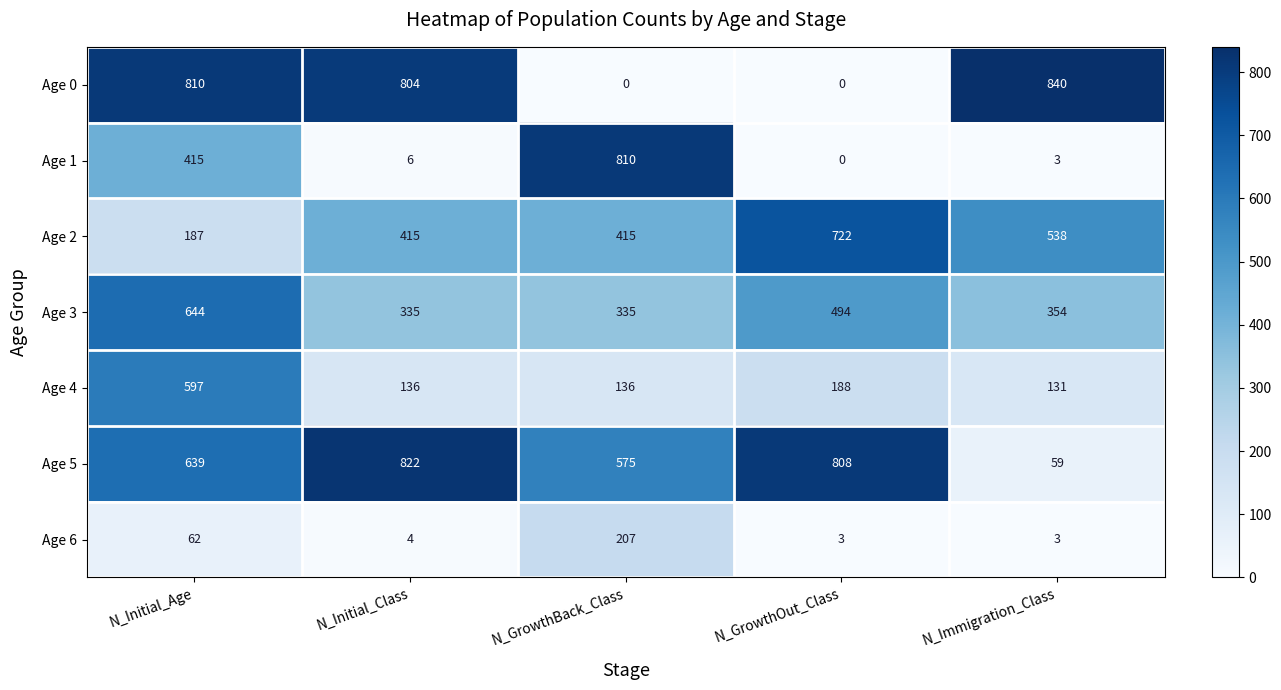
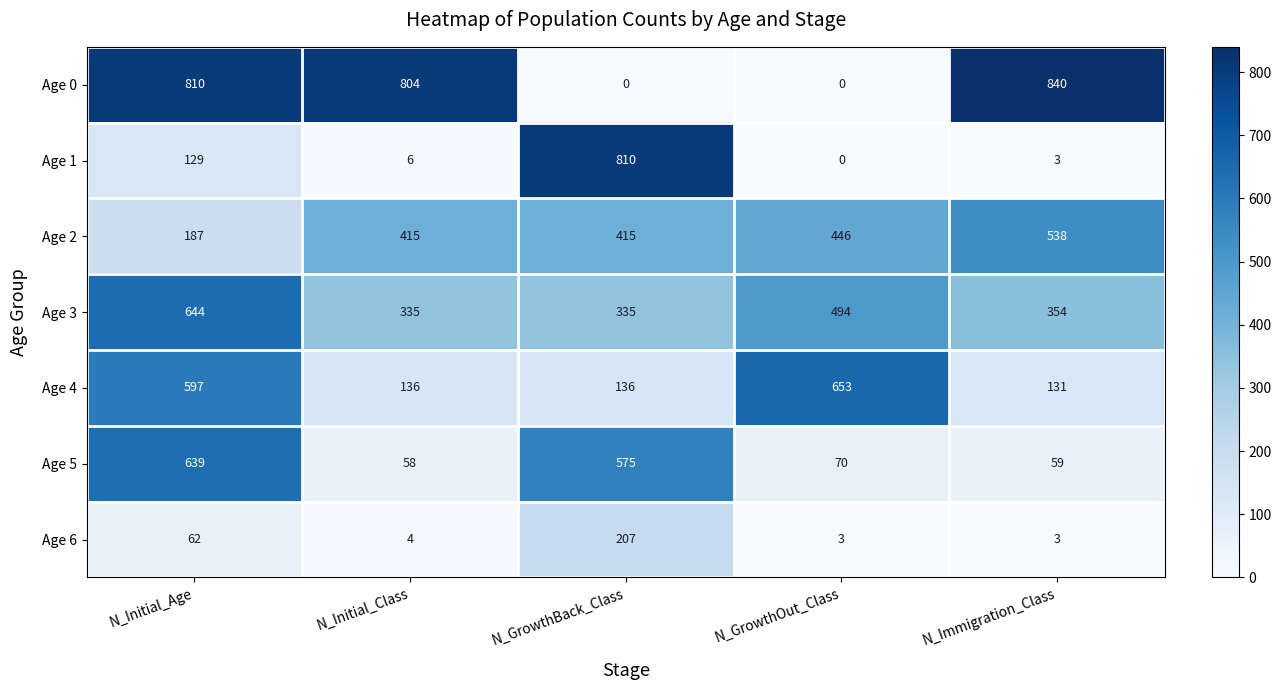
Age 1, N_Initial_Age: 415 -> 129
Age 2, N_GrowthOut_Class: 722 -> 446
Age 4, N_GrowthOut_Class: 188 -> 653
Age 5, N_Initial_Class: 822 -> 58
Age 5, N_GrowthOut_Class: 808 -> 70
